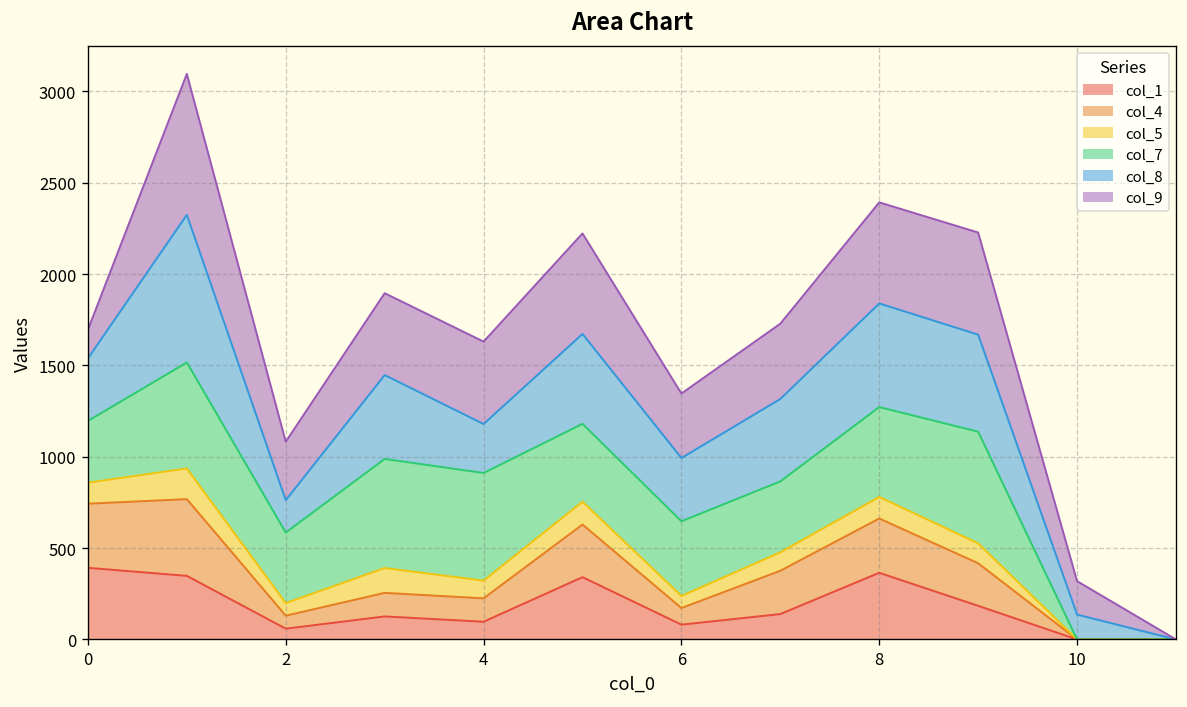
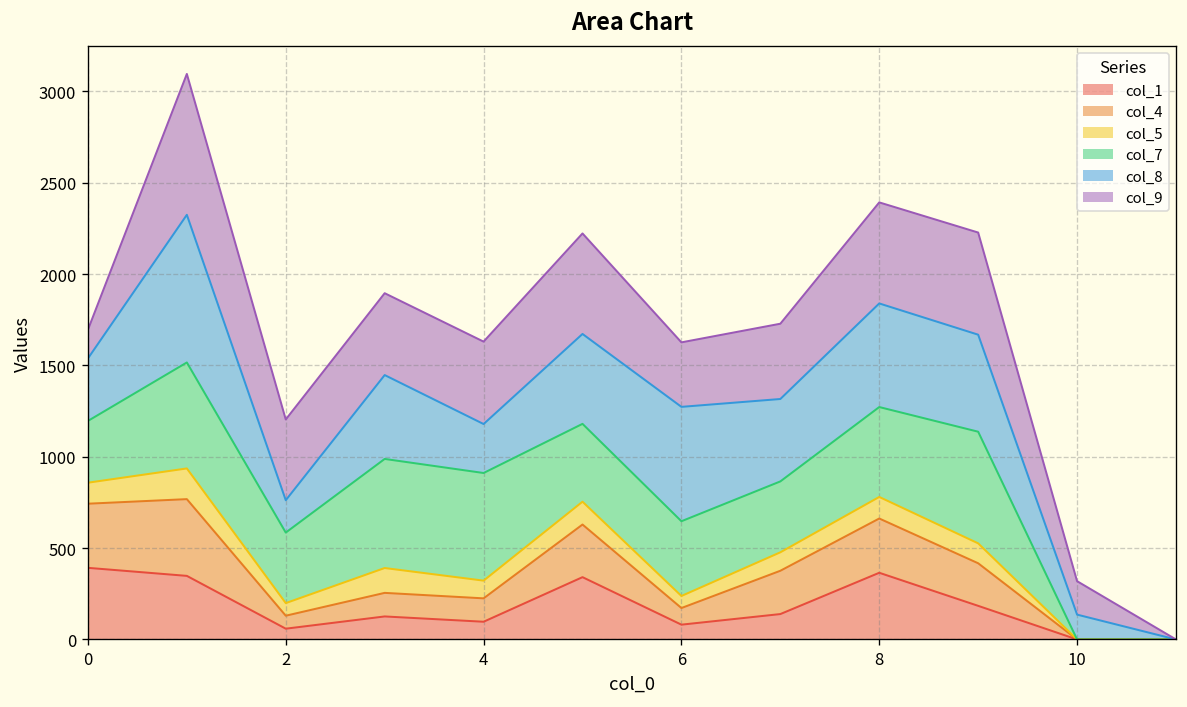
col_9, 2: 320 -> 440
col_8, 6: 350 -> 630
